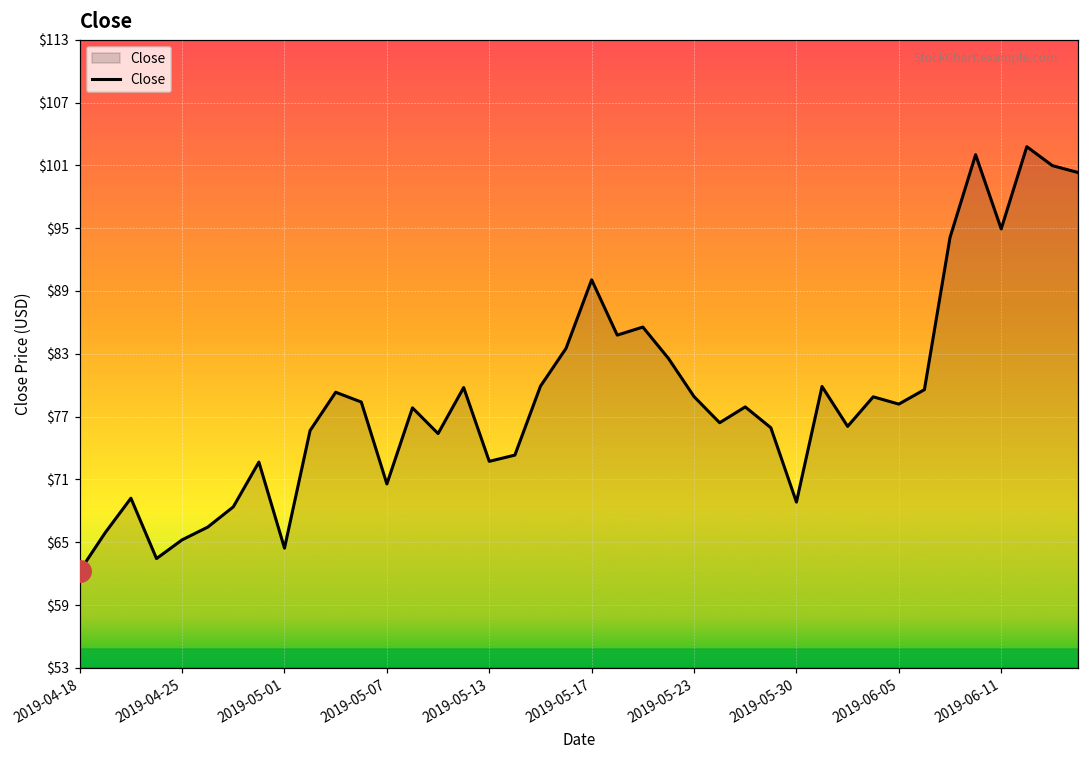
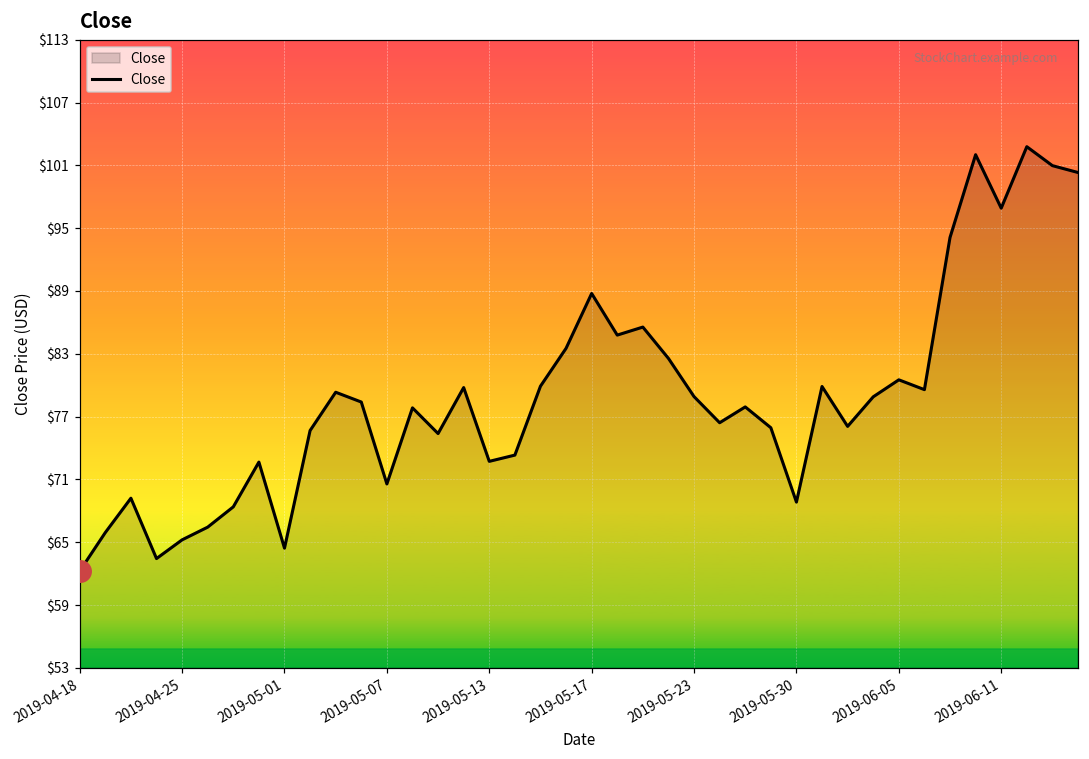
Close, 2019-05-17: $90 -> $89
Close, 2019-06-05: $78 -> $80
Close, 2019-06-11: $95 -> $97
